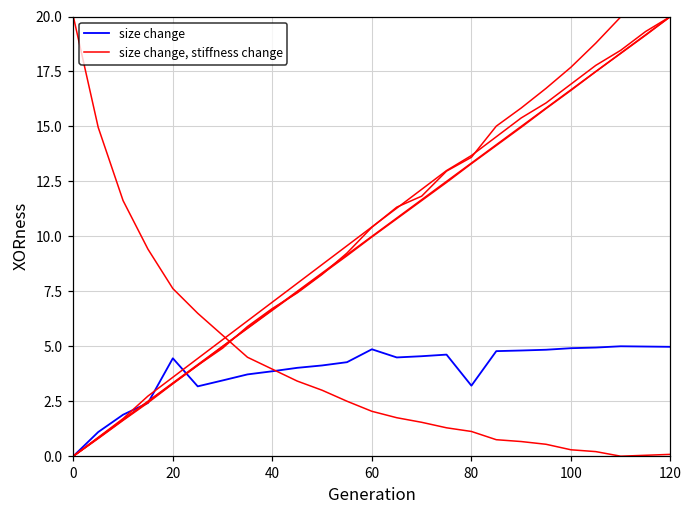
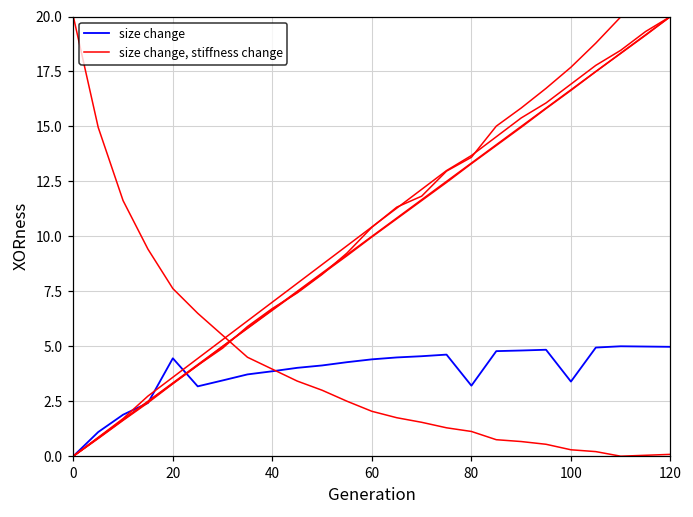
size change, 60: 4.9 -> 4.4
size change, 100: 4.9 -> 3.4
